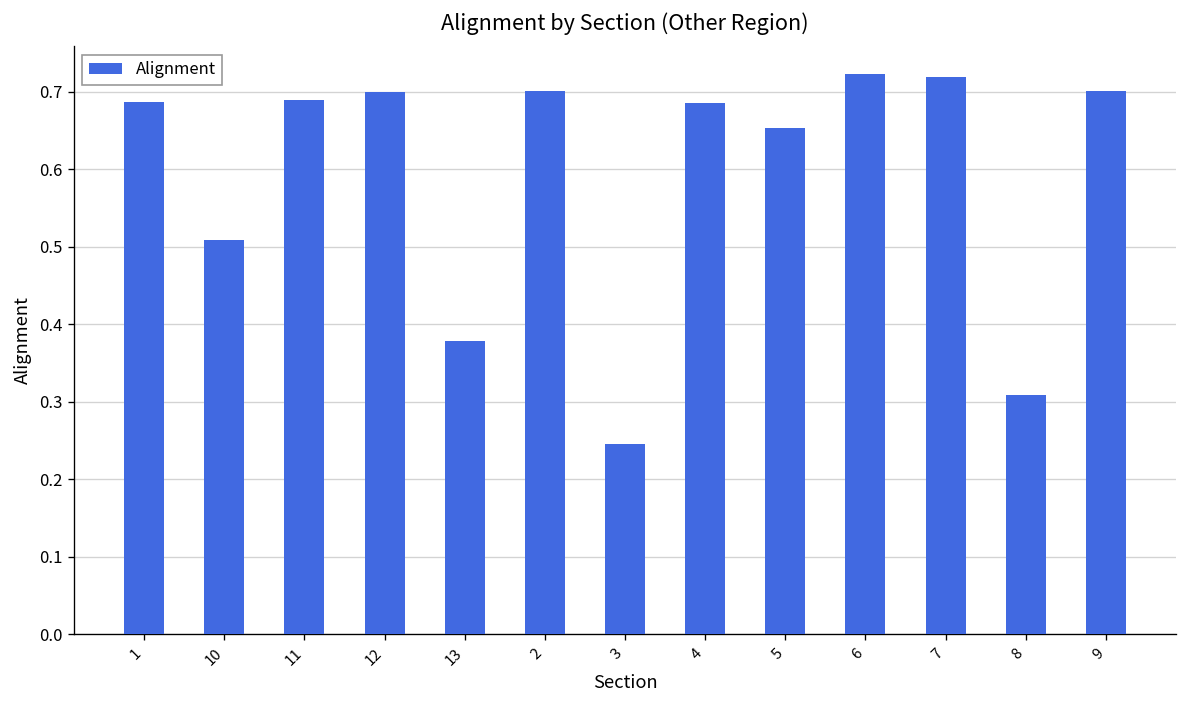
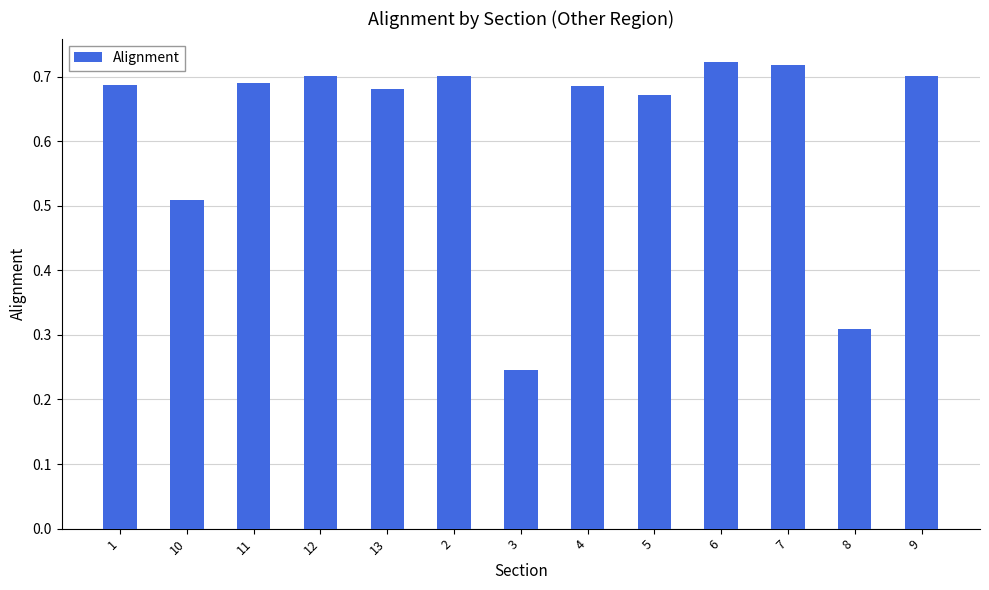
13: 0.38 -> 0.68
5: 0.65 -> 0.67
